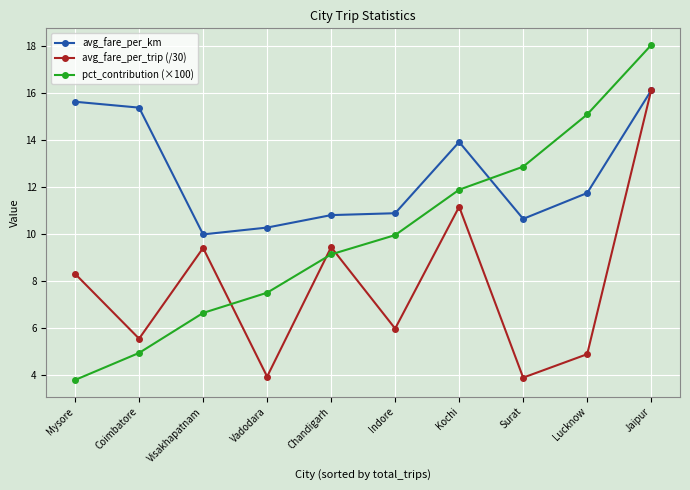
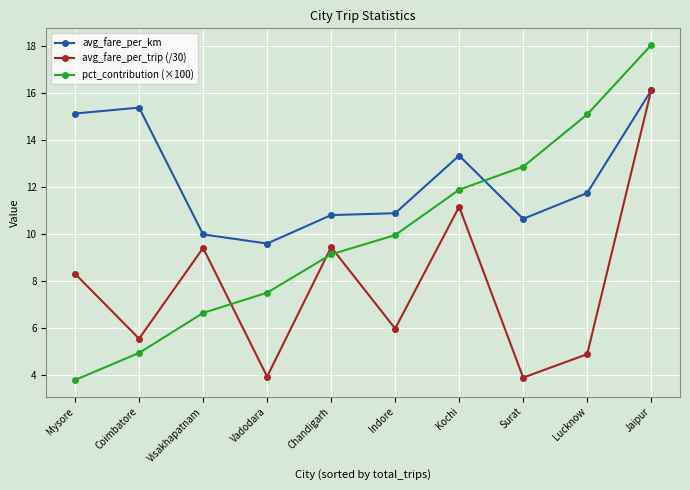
avg_fare_per_km, Mysore: 15.6 -> 15.1
avg_fare_per_km, Vadodara: 10.3 -> 9.6
avg_fare_per_km, Kochi: 13.9 -> 13.4
